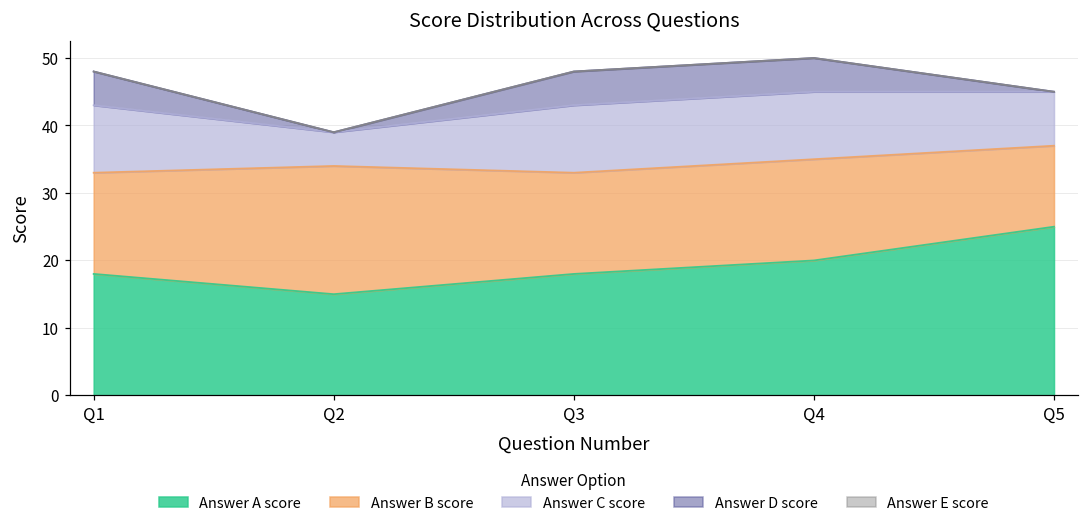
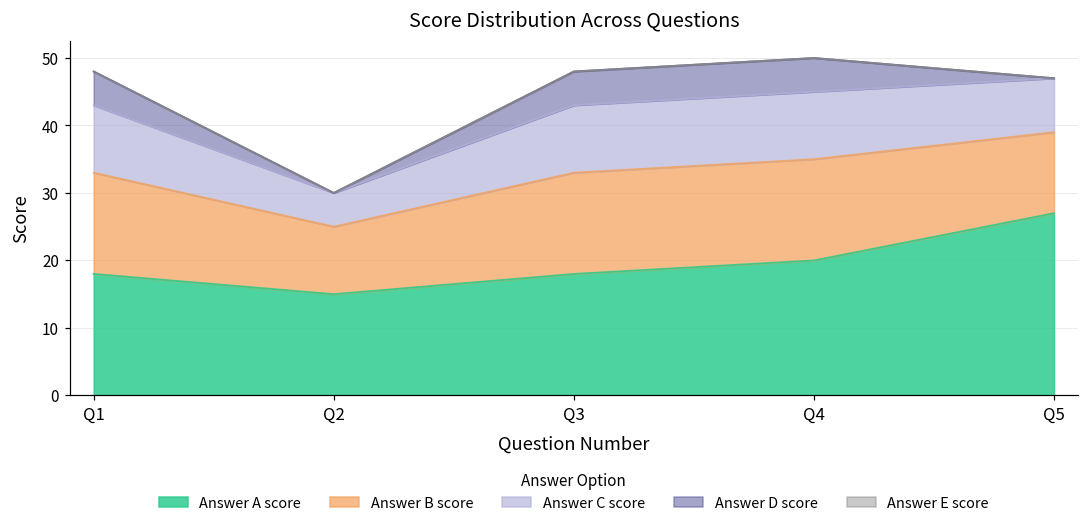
Answer B score, Q2: 19 -> 10
Answer A score, Q5: 25 -> 27
